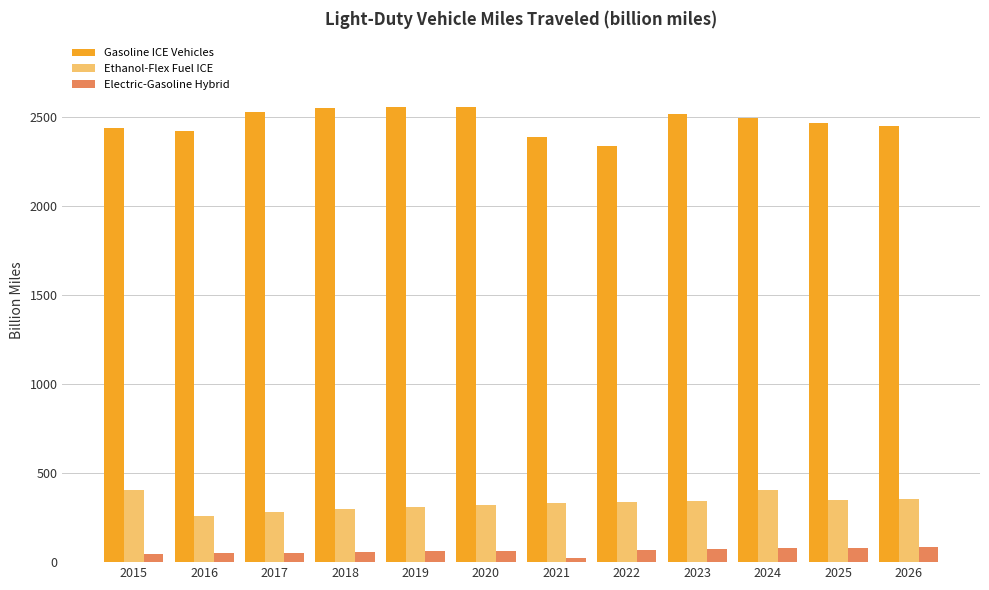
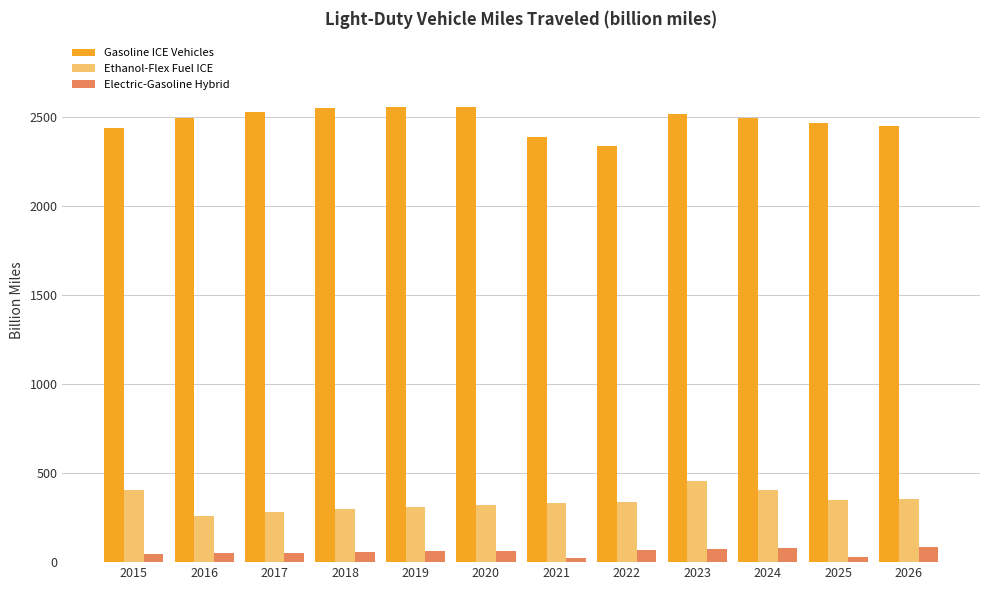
Gasoline ICE Vehicles, 2016: 2420 -> 2500
Ethanol-Flex Fuel ICE, 2023: 340 -> 460
Electric-Gasoline Hybrid, 2025: 80 -> 30
